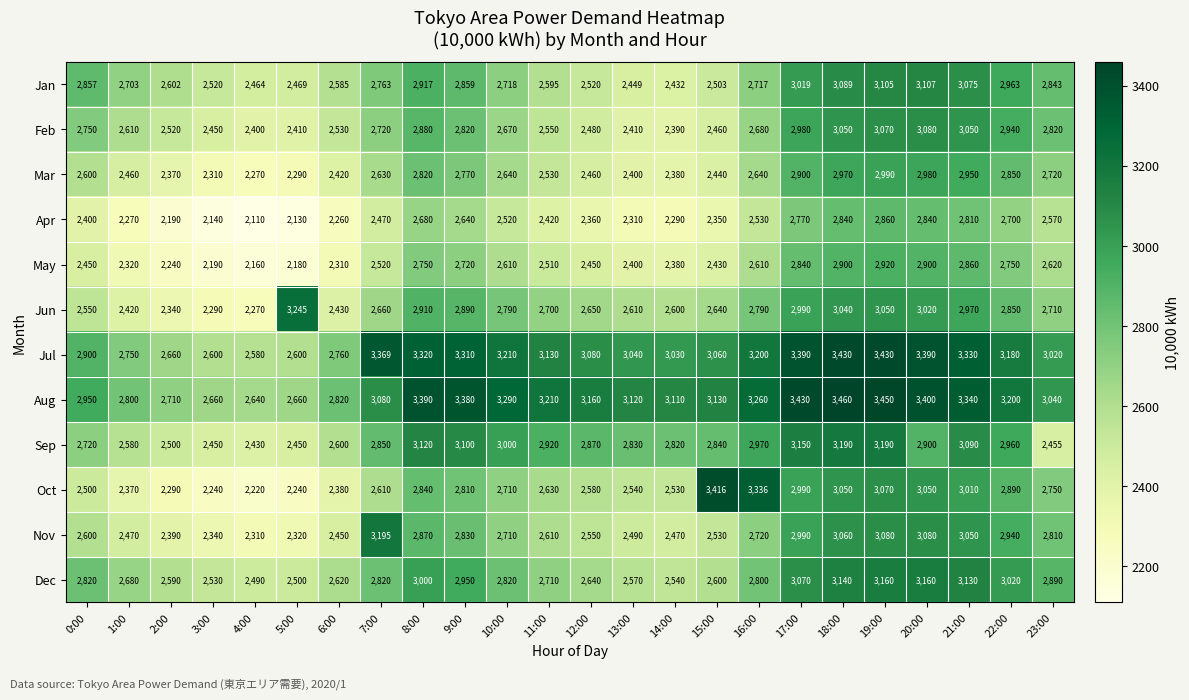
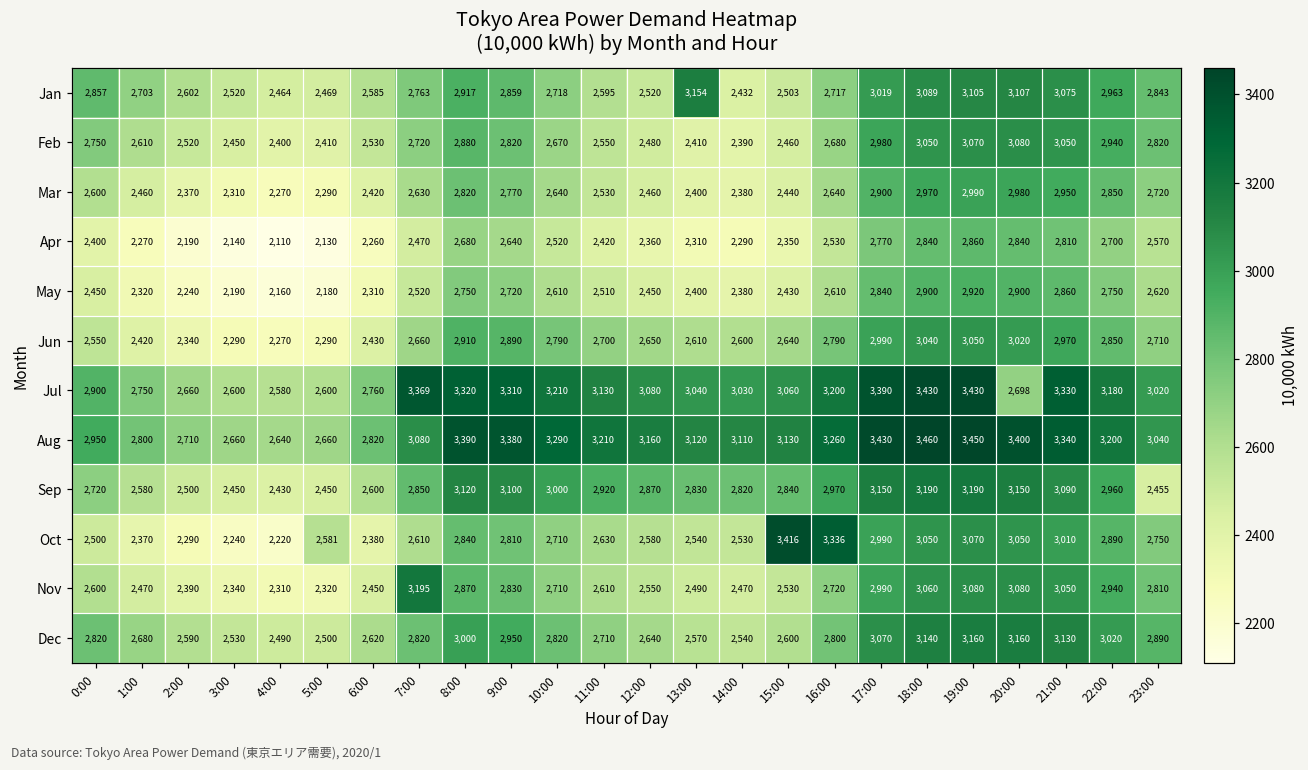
Jan, 13:00: 2,449 -> 3,154
Jun, 5:00: 3,245 -> 2,290
Jul, 20:00: 3,390 -> 2,698
Sep, 20:00: 2,900 -> 3,150
Oct, 5:00: 2,240 -> 2,581
